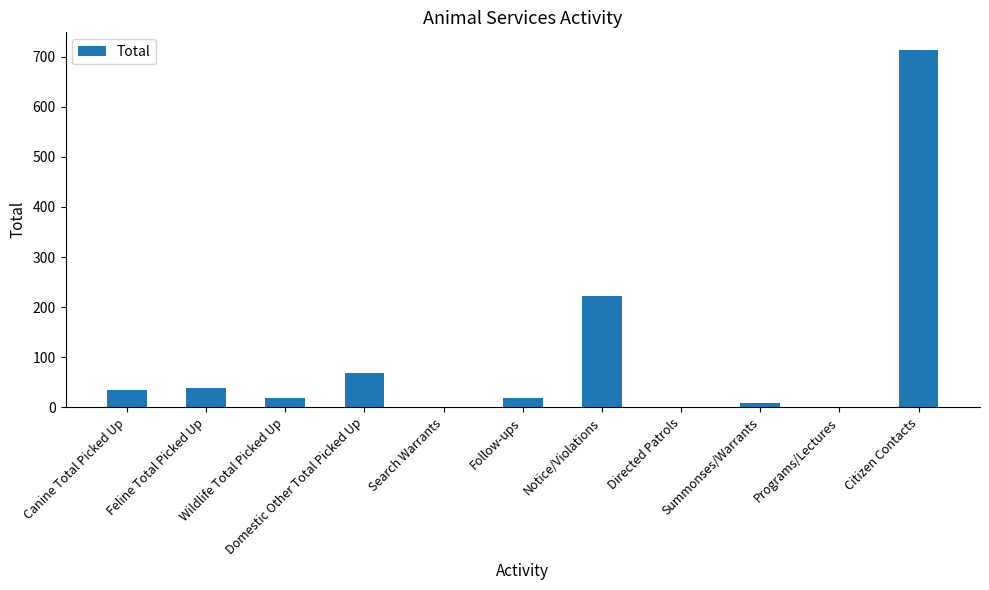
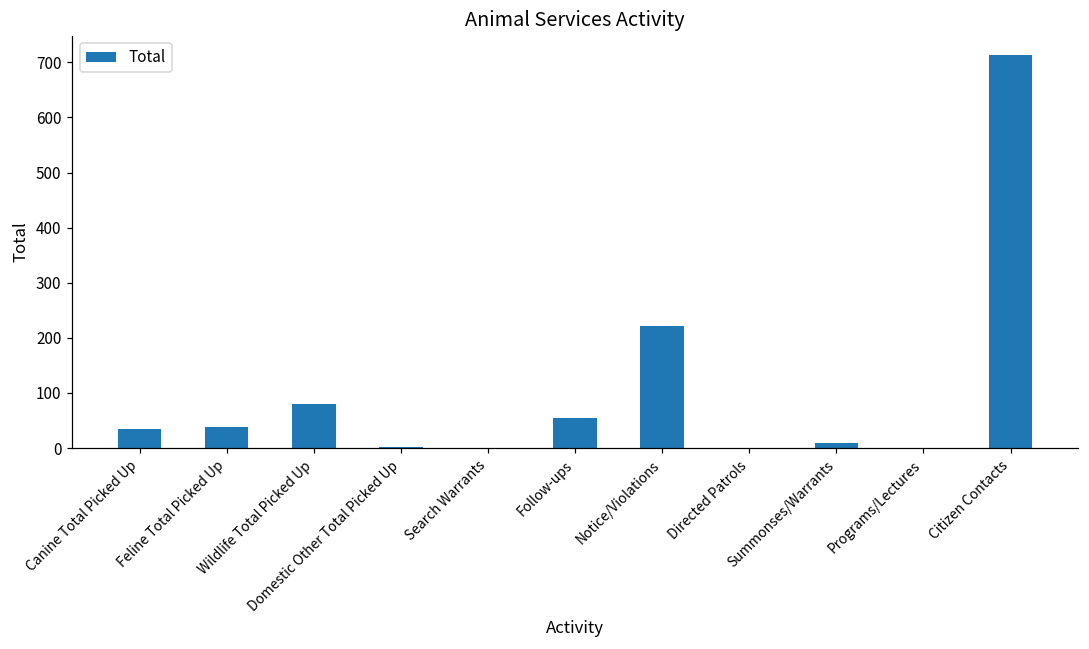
Wildlife Total Picked Up: 20 -> 80
Domestic Other Total Picked Up: 70 -> 0
Follow-ups: 20 -> 50
